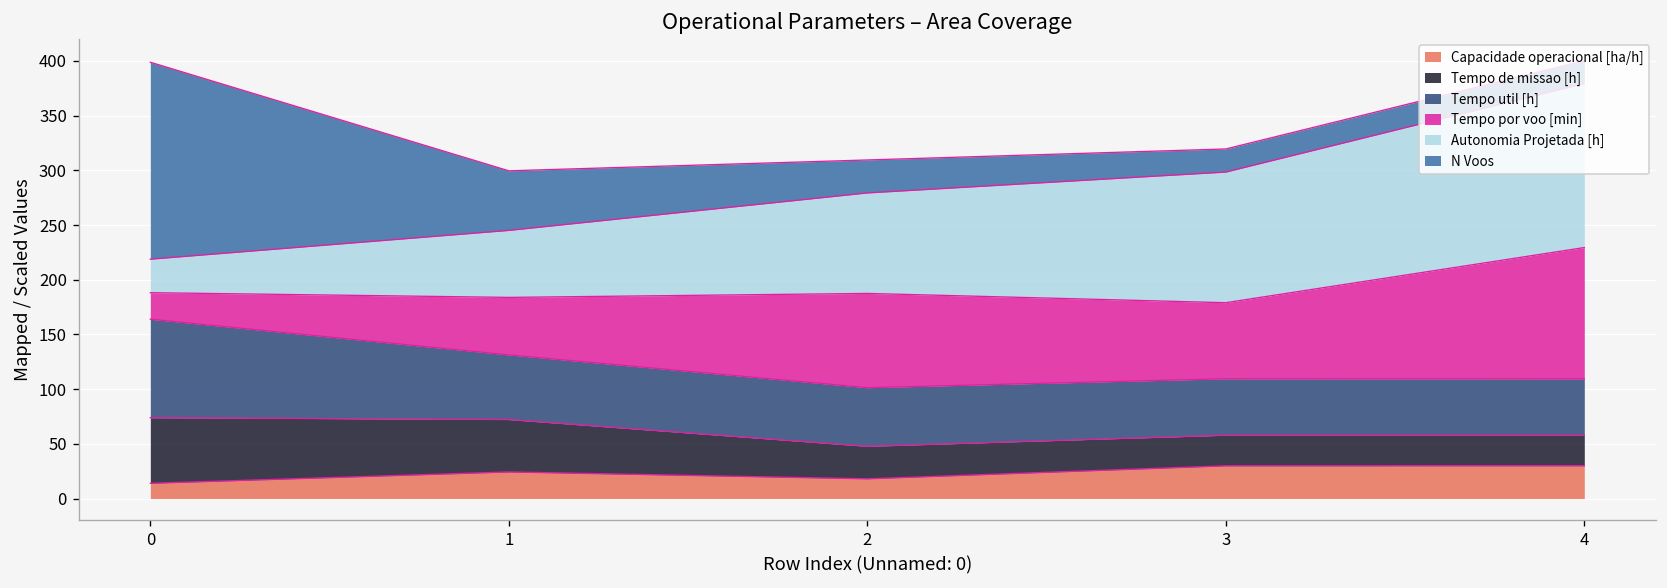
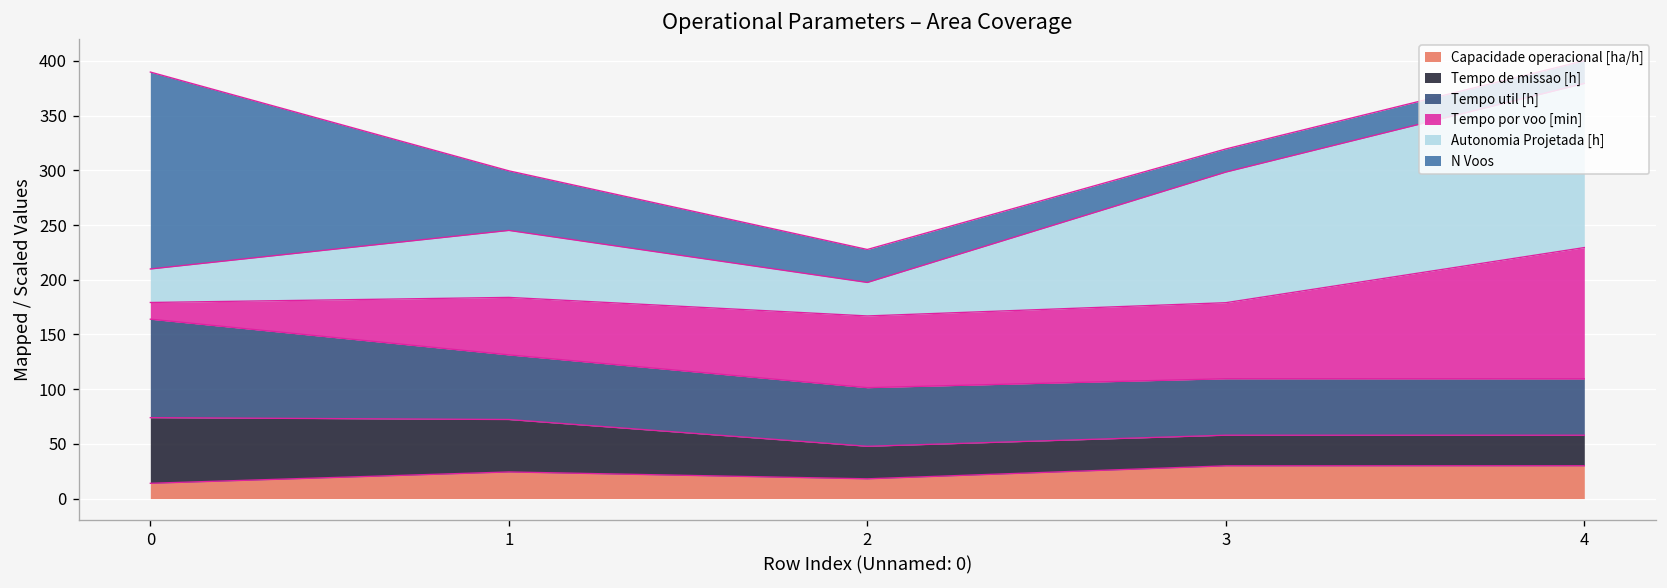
Tempo por voo [min], 0: 24 -> 15
Tempo por voo [min], 2: 90 -> 70
Autonomia Projetada [h], 2: 90 -> 30
